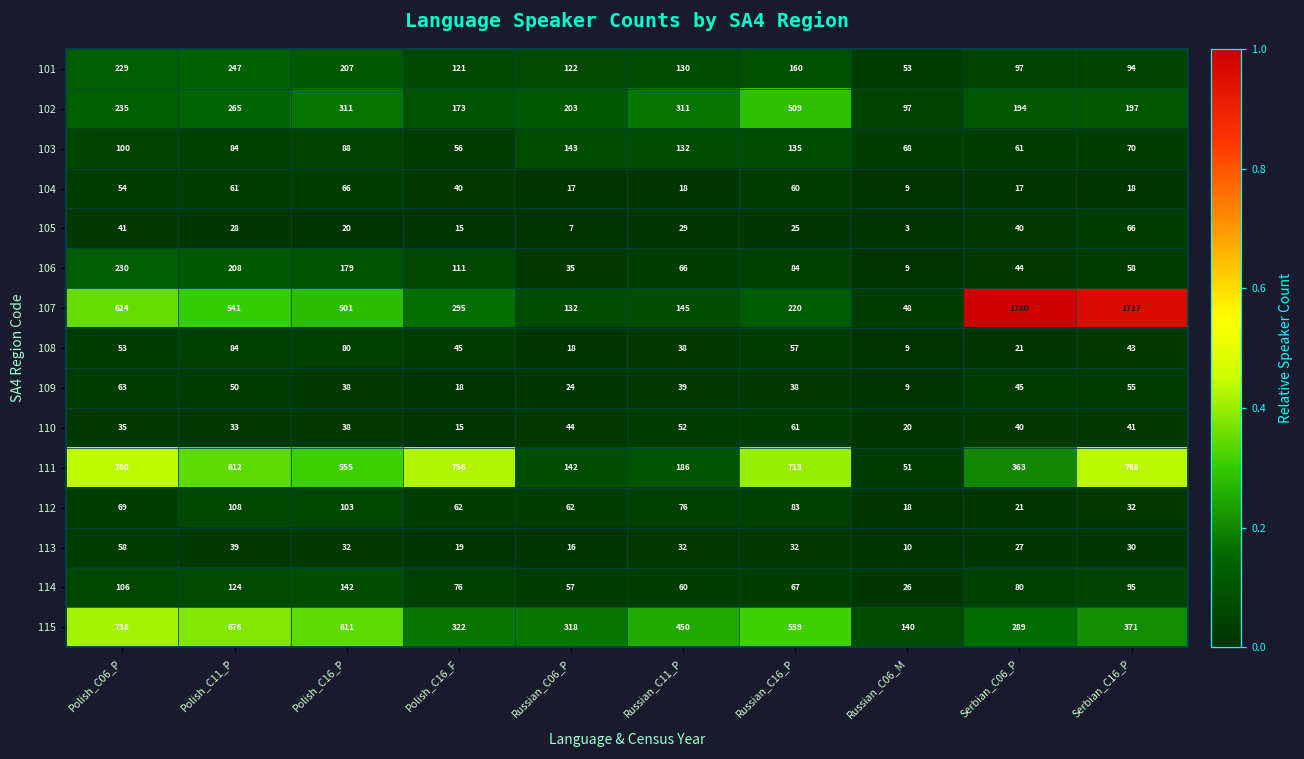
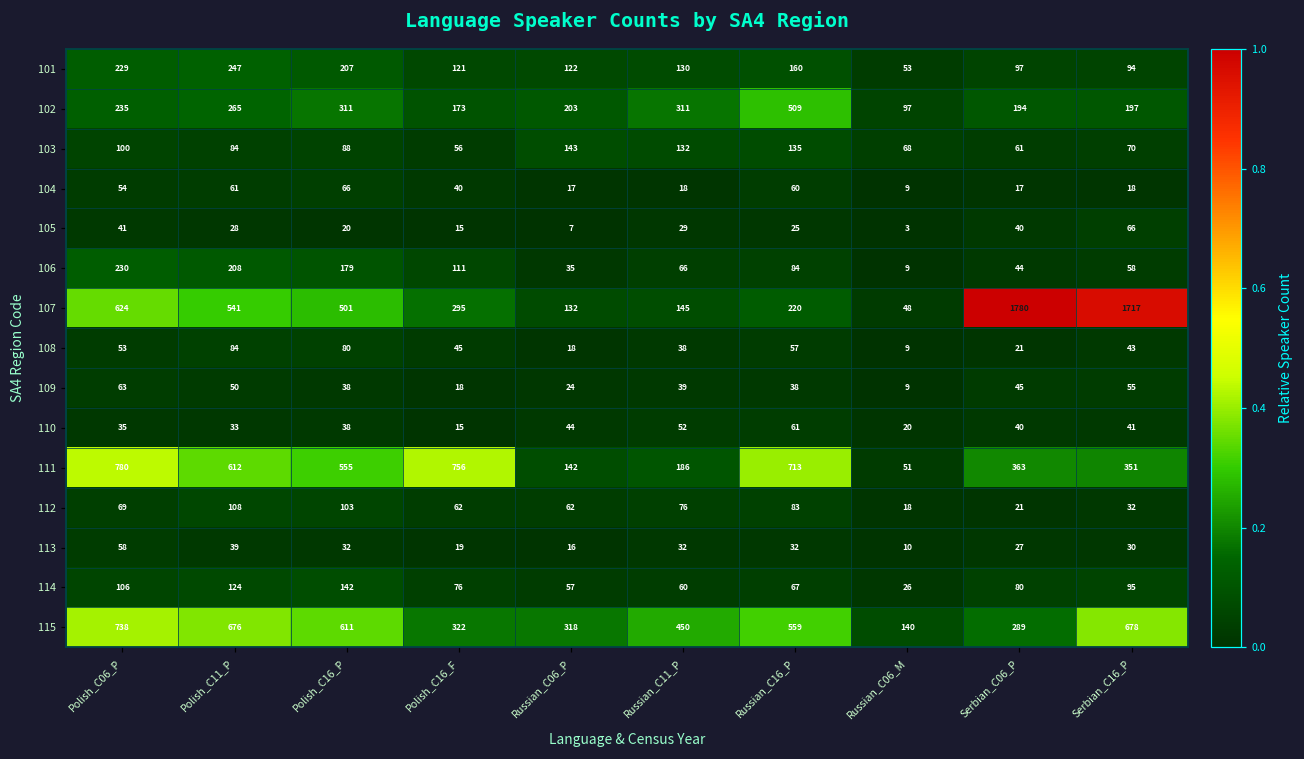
111, Serbian_C16_P: 768 -> 351
115, Serbian_C16_P: 371 -> 678
